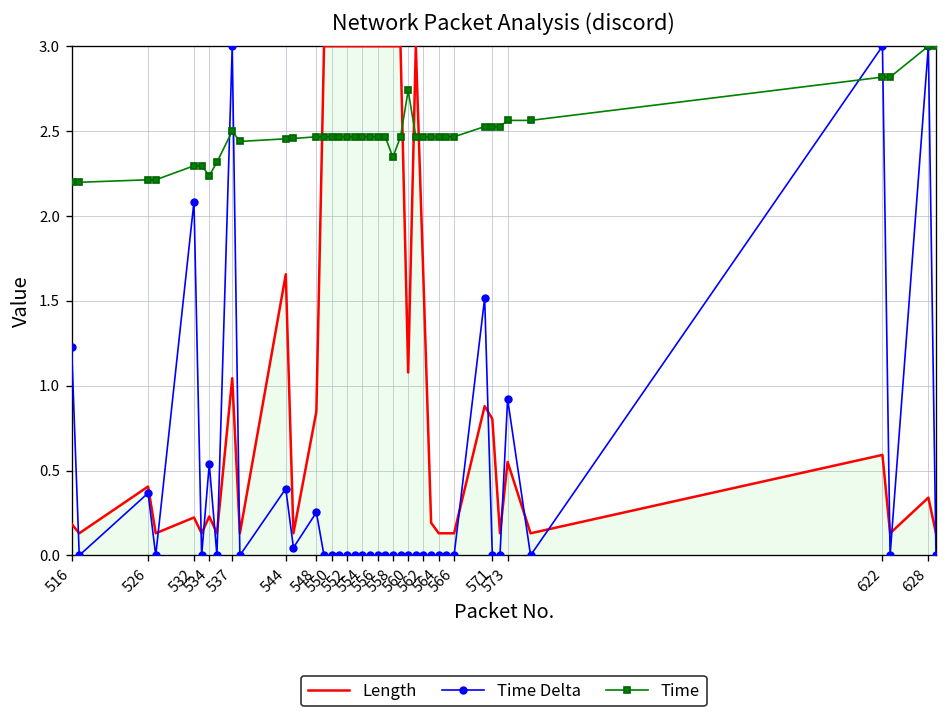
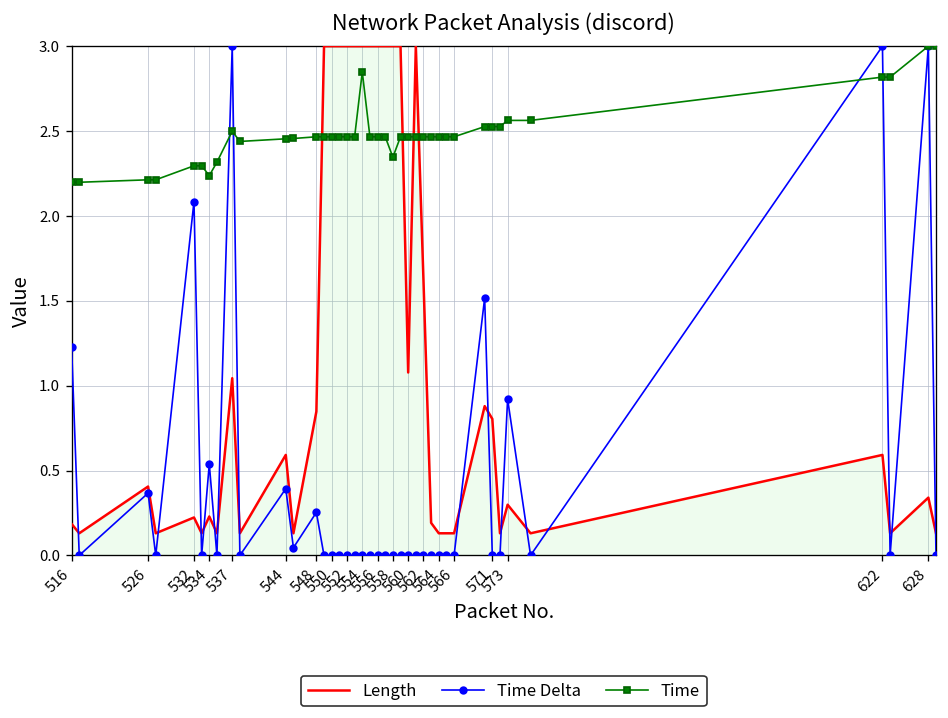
Length, 544: 1.66 -> 0.59
Time, 554: 2.47 -> 2.85
Time, 560: 2.74 -> 2.47
Length, 573: 0.55 -> 0.30
